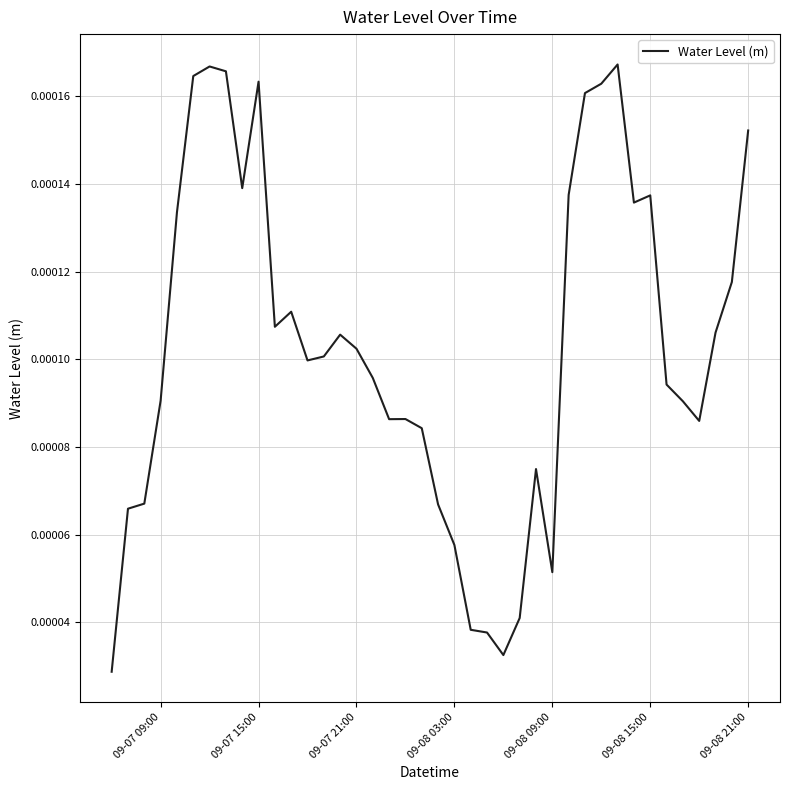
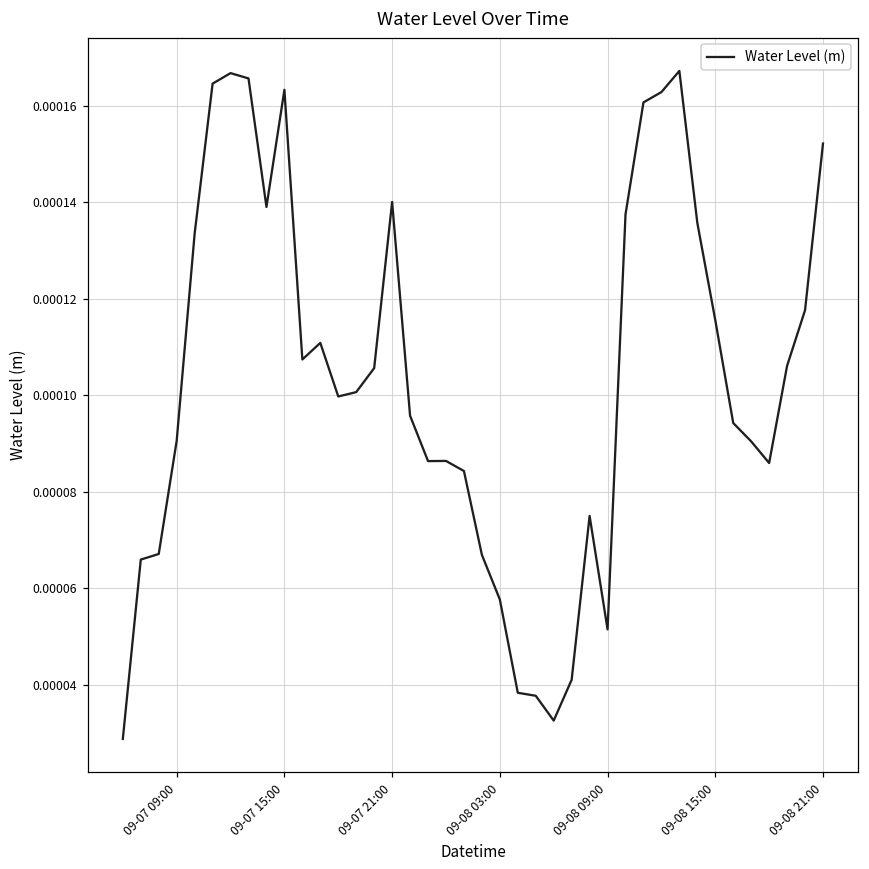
09-07 21:00: 0.000102 -> 0.000140
09-08 15:00: 0.000137 -> 0.000116
